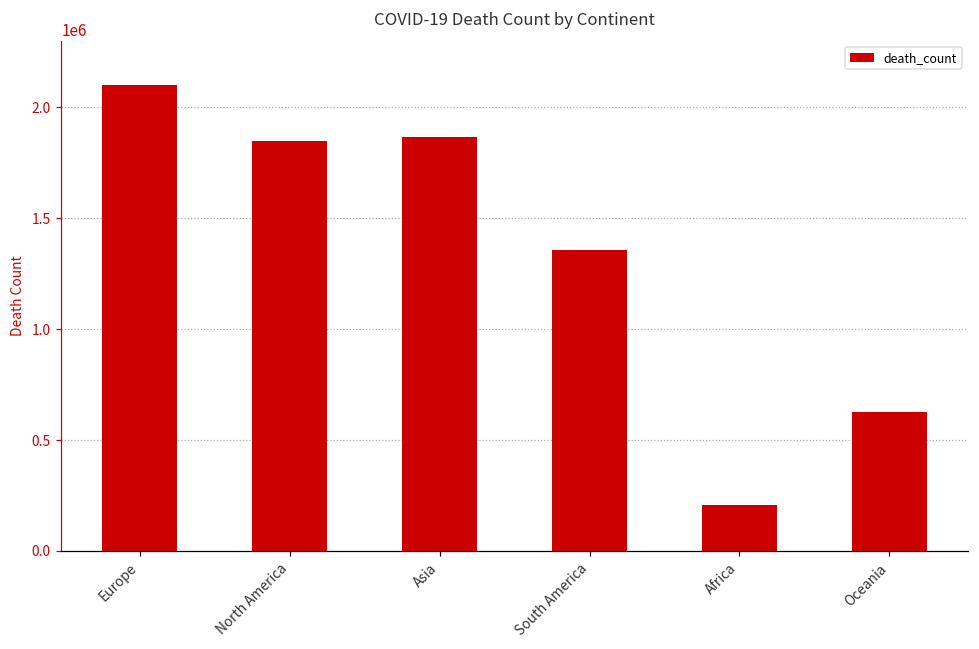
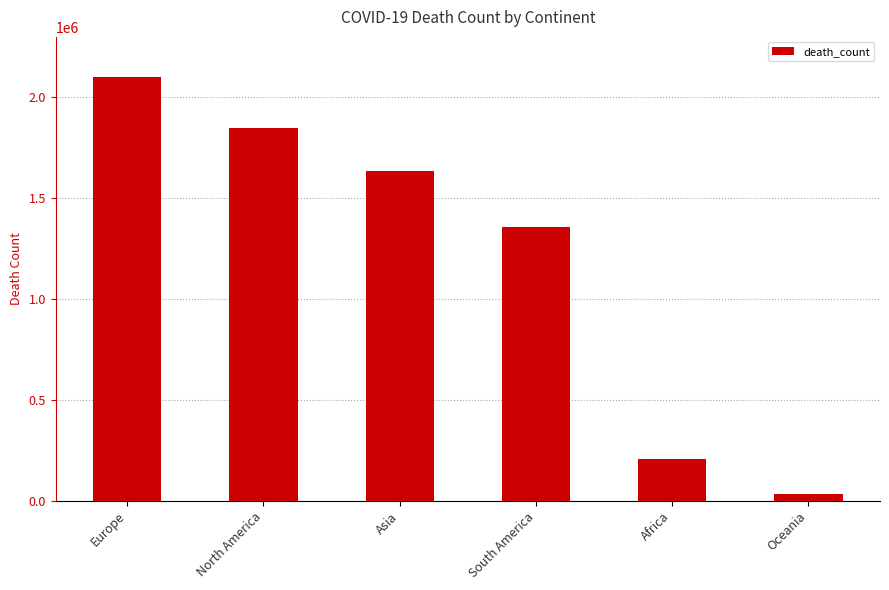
Asia: 1870000 -> 1640000
Oceania: 630000 -> 30000
